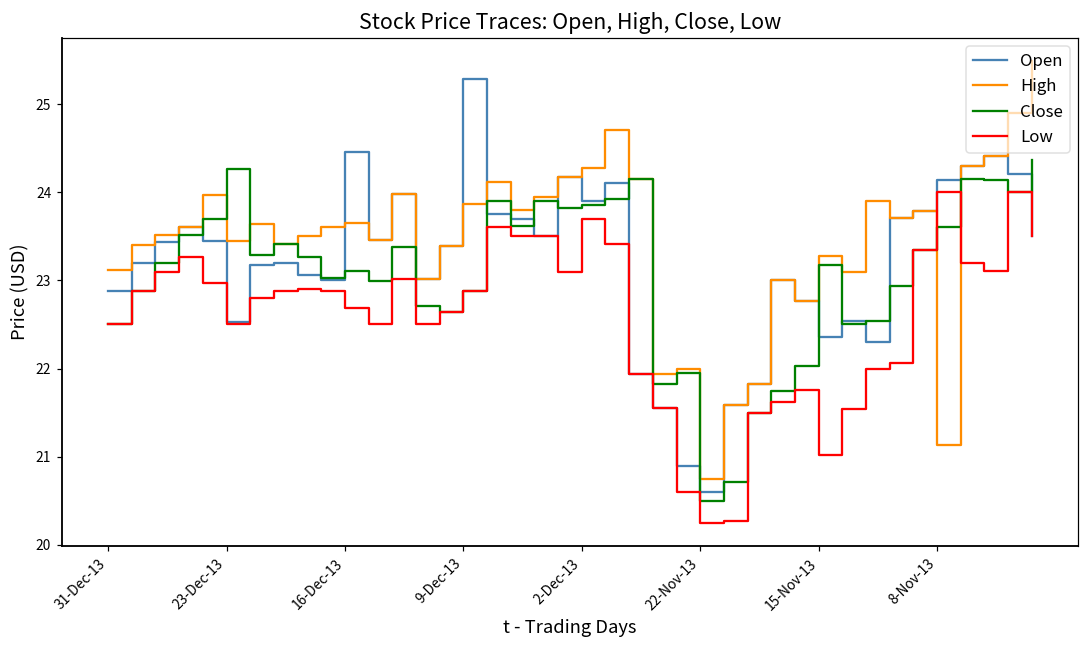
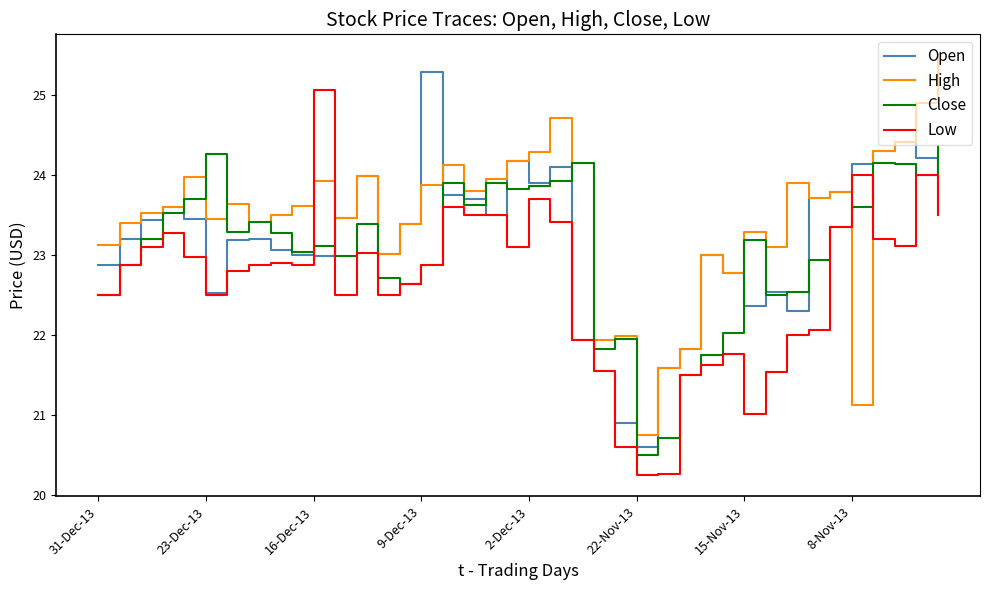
Open, 16-Dec-13: 24.5 -> 23.0
High, 16-Dec-13: 23.7 -> 23.9
Low, 16-Dec-13: 22.7 -> 25.1
